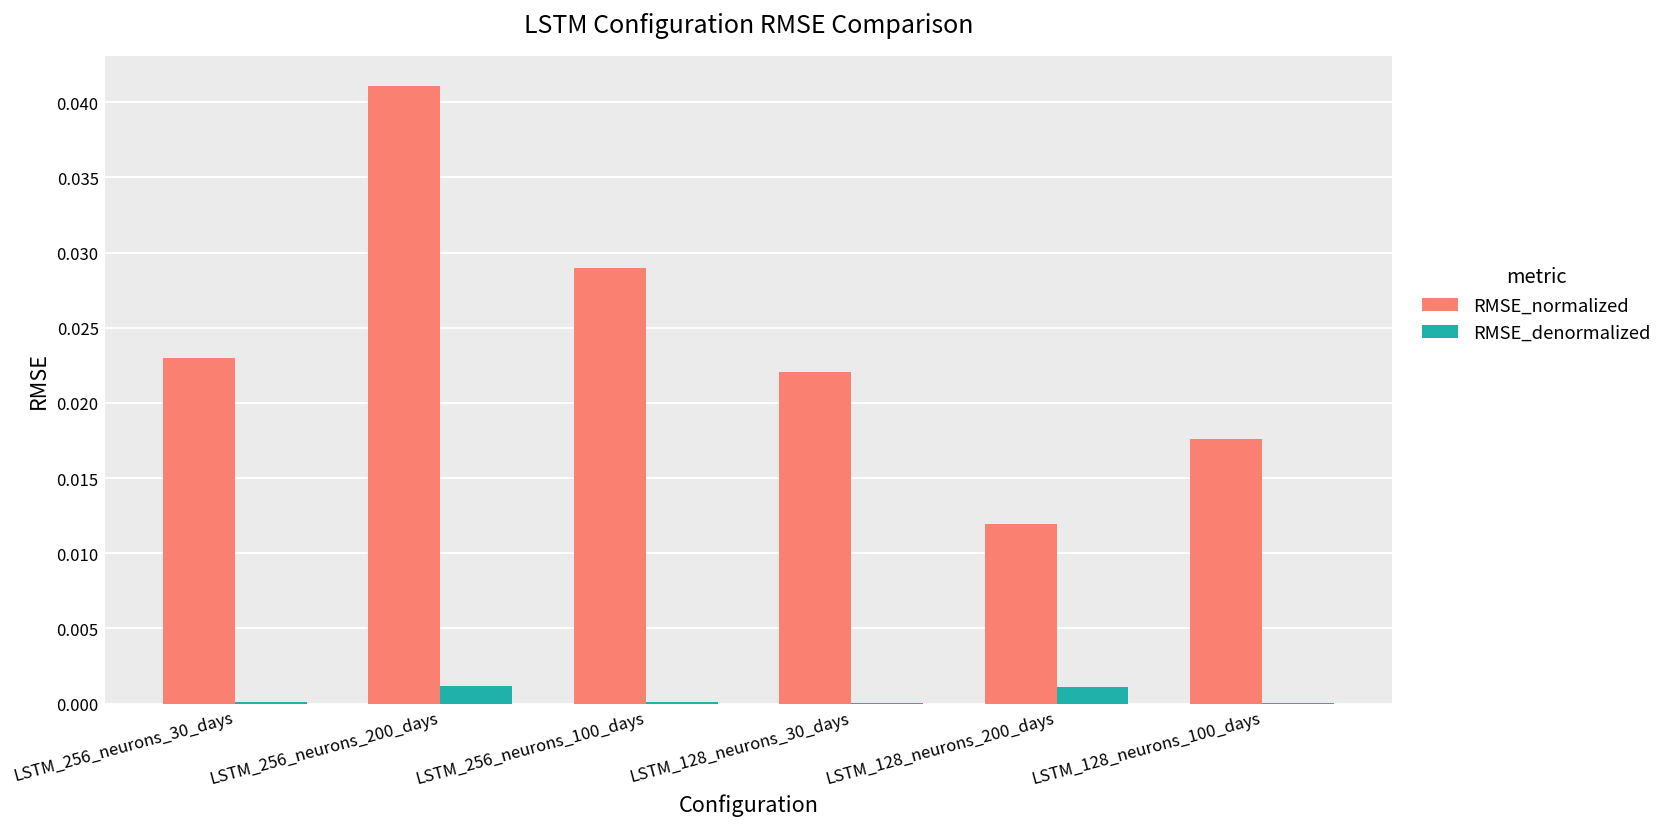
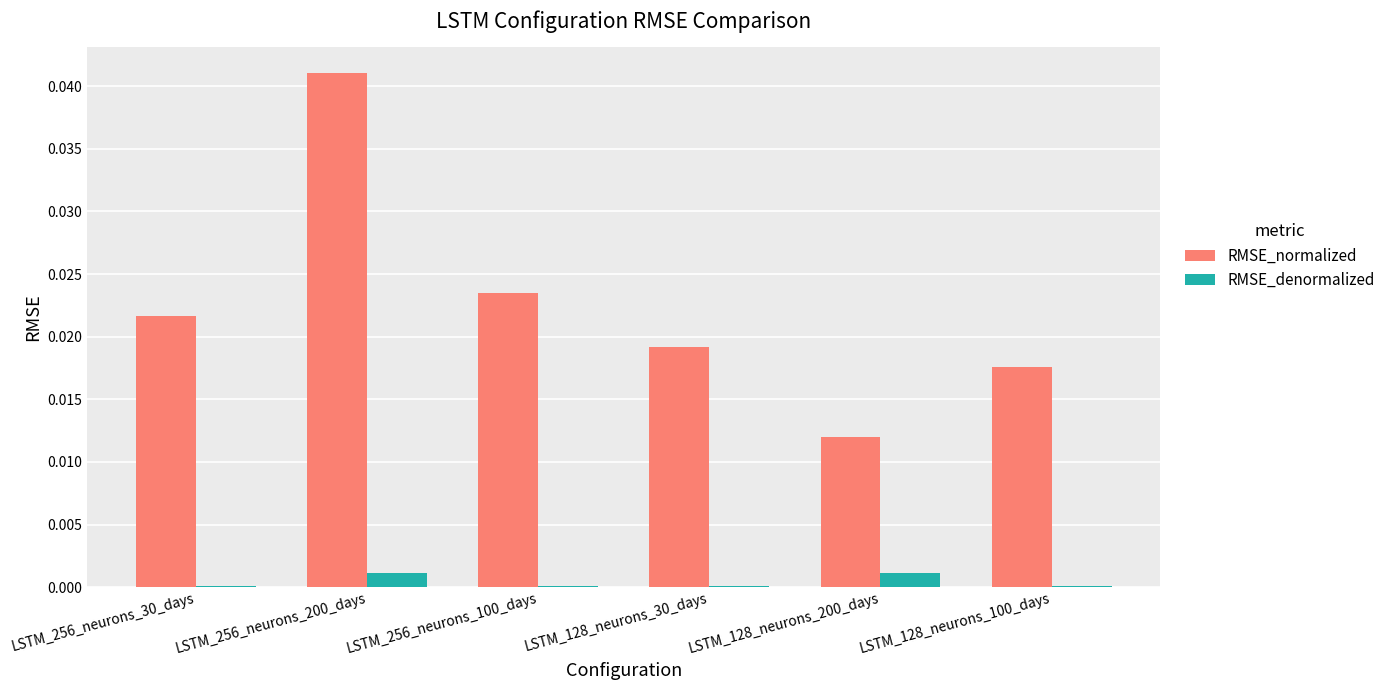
RMSE_normalized, LSTM_256_neurons_30_days: 0.0230 -> 0.0216
RMSE_normalized, LSTM_256_neurons_100_days: 0.0290 -> 0.0235
RMSE_normalized, LSTM_128_neurons_30_days: 0.0220 -> 0.0192
